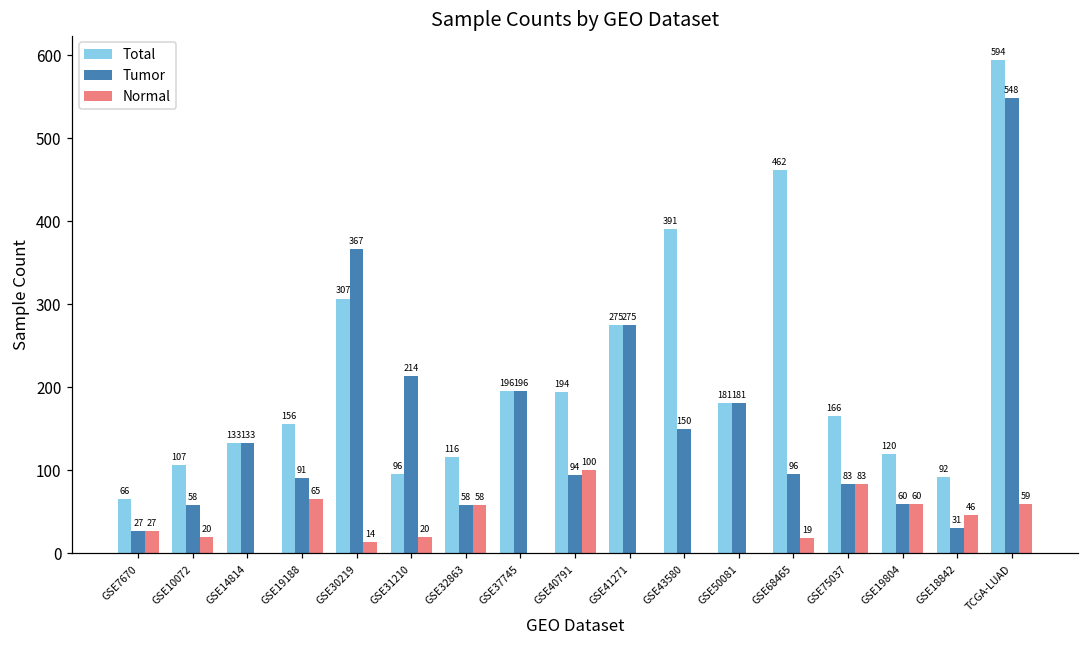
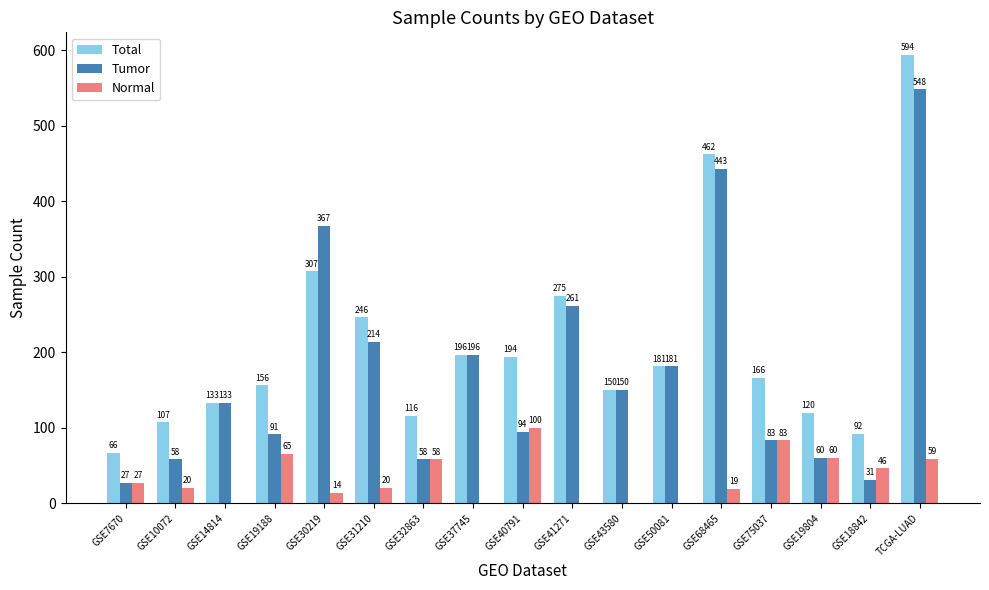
Total, GSE31210: 96 -> 246
Tumor, GSE41271: 275 -> 261
Total, GSE43580: 391 -> 150
Tumor, GSE68465: 96 -> 443
